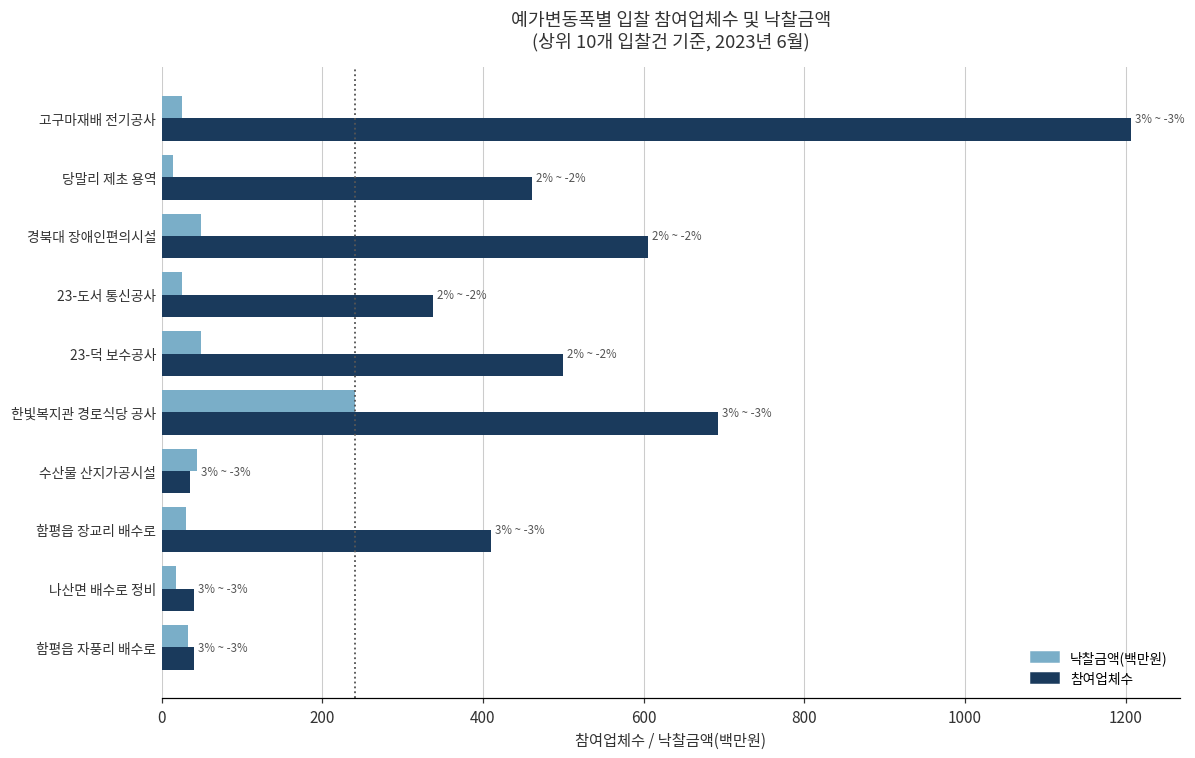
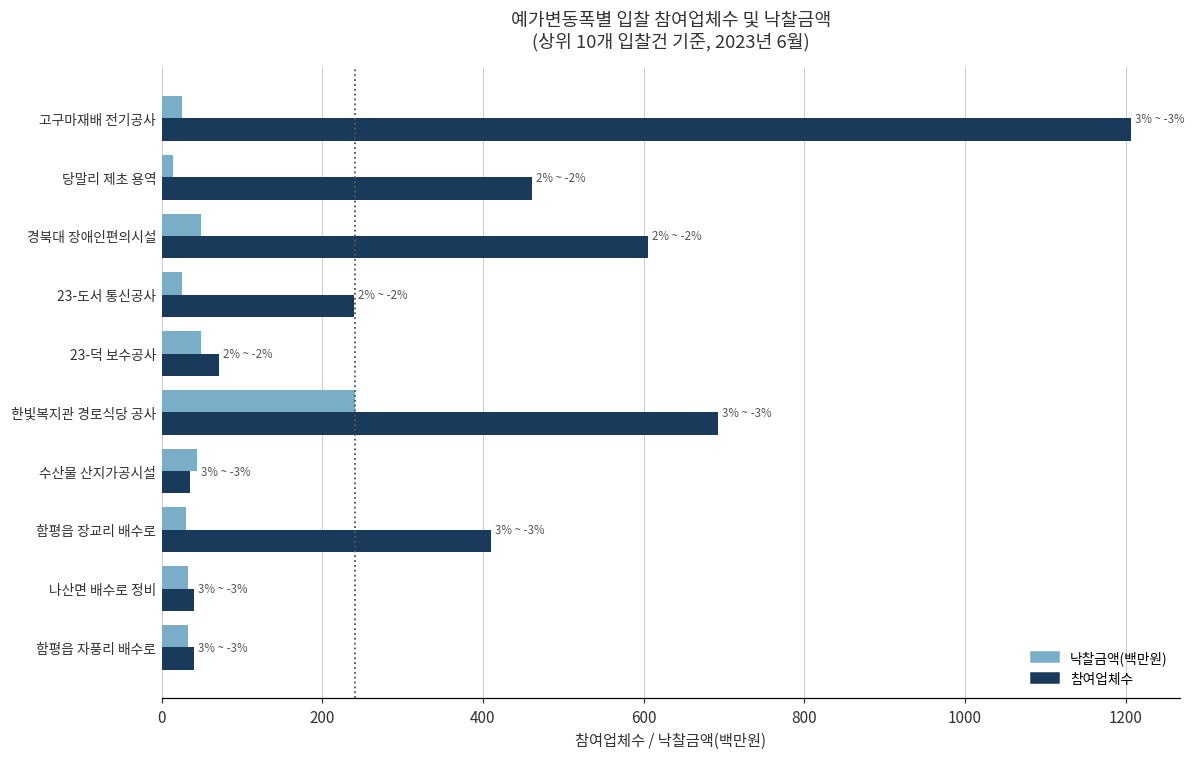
참여업체수, 23-도서 통신공사: 340 -> 240
참여업체수, 23-덕 보수공사: 500 -> 70
낙찰금액(백만원), 나산면 배수로 정비: 20 -> 30
